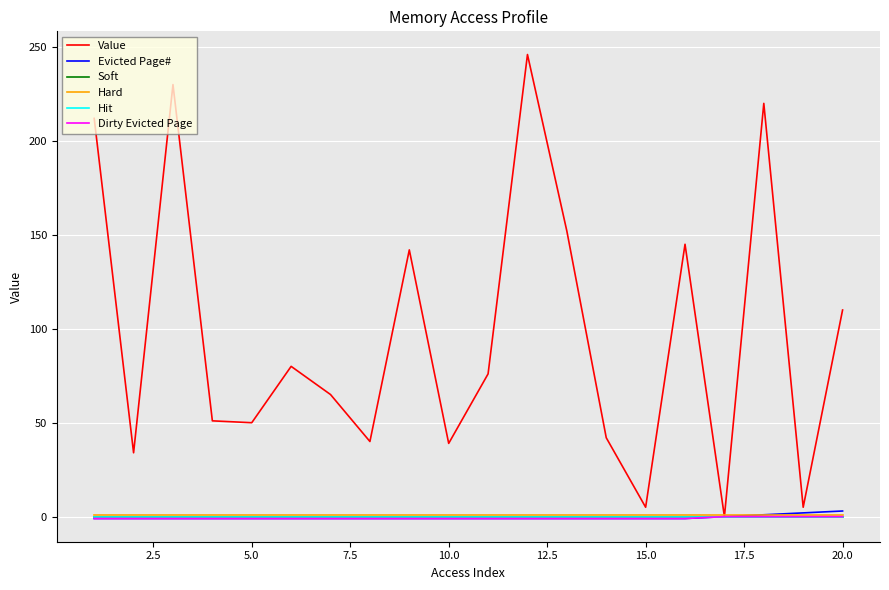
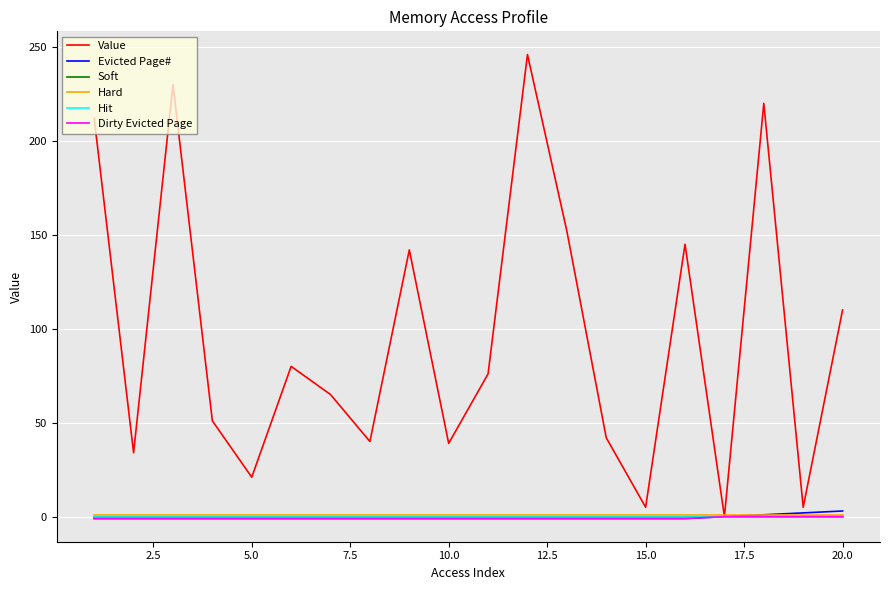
Value, 5.0: 50 -> 21
